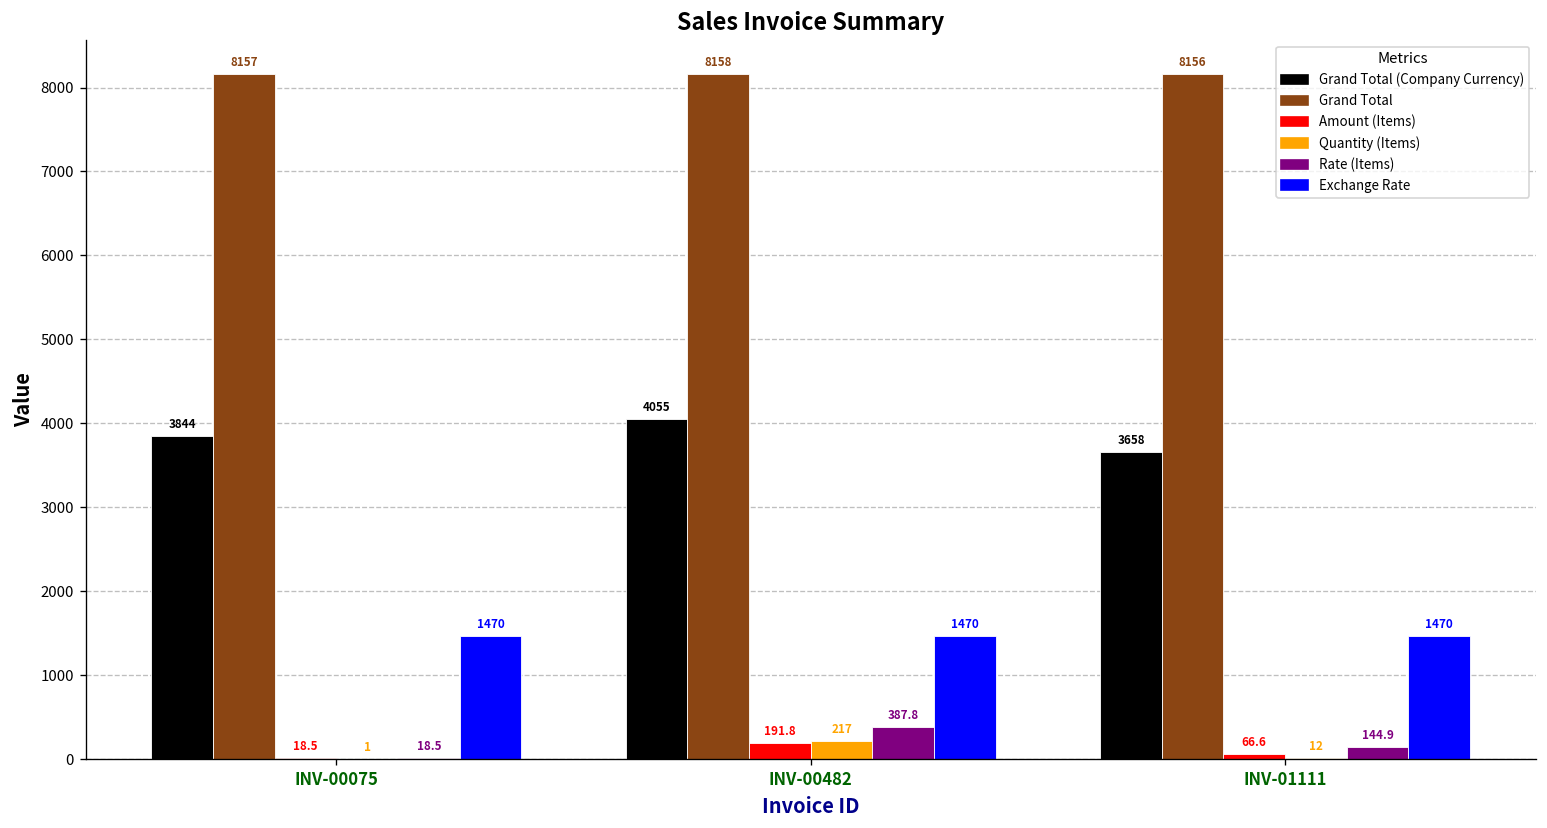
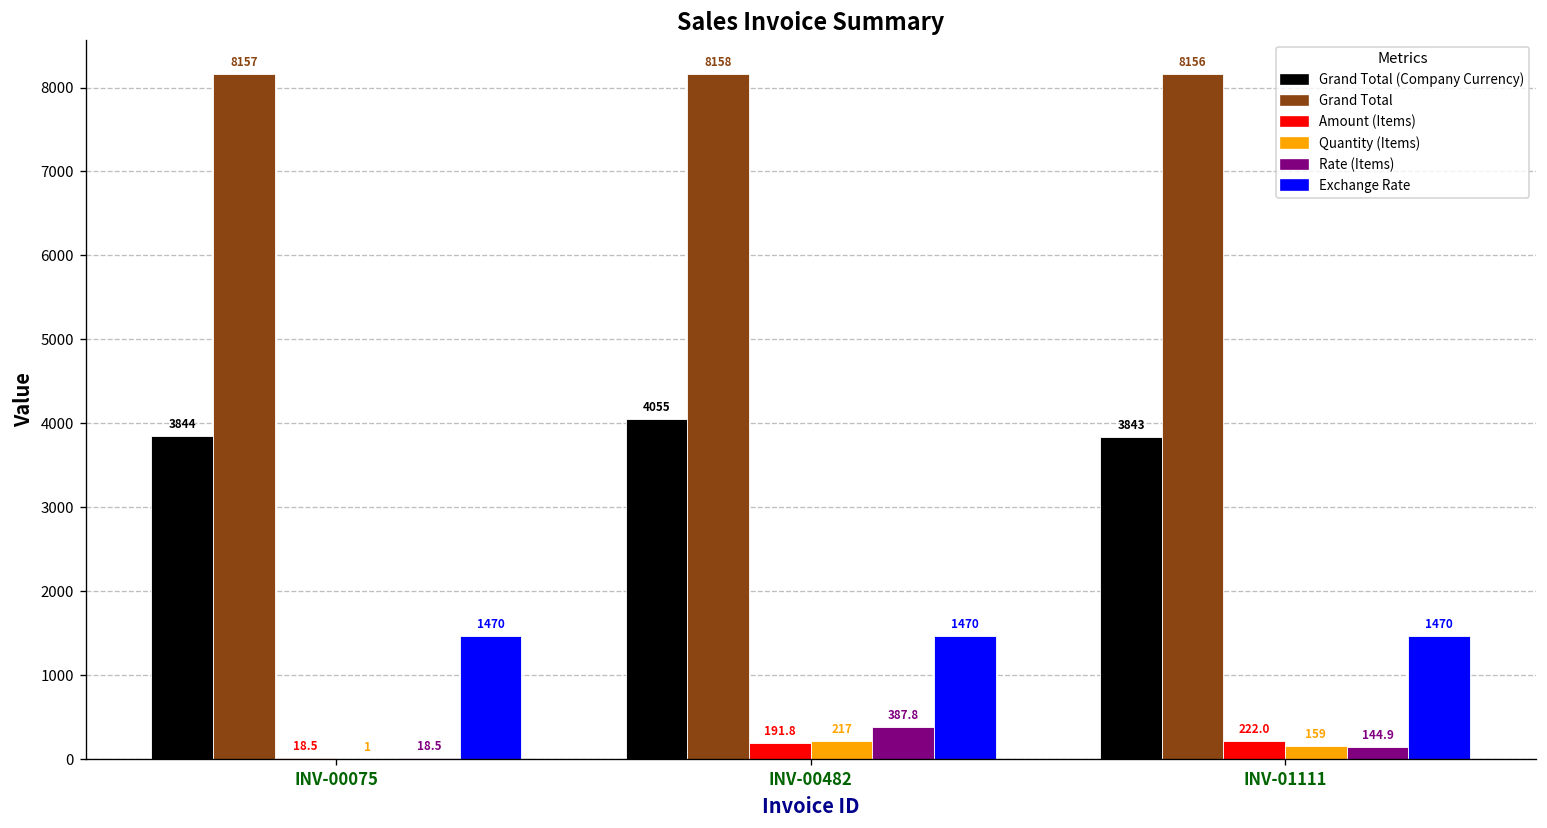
Grand Total (Company Currency), INV-01111: 3658 -> 3843
Amount (Items), INV-01111: 66.6 -> 222.0
Quantity (Items), INV-01111: 12 -> 159
